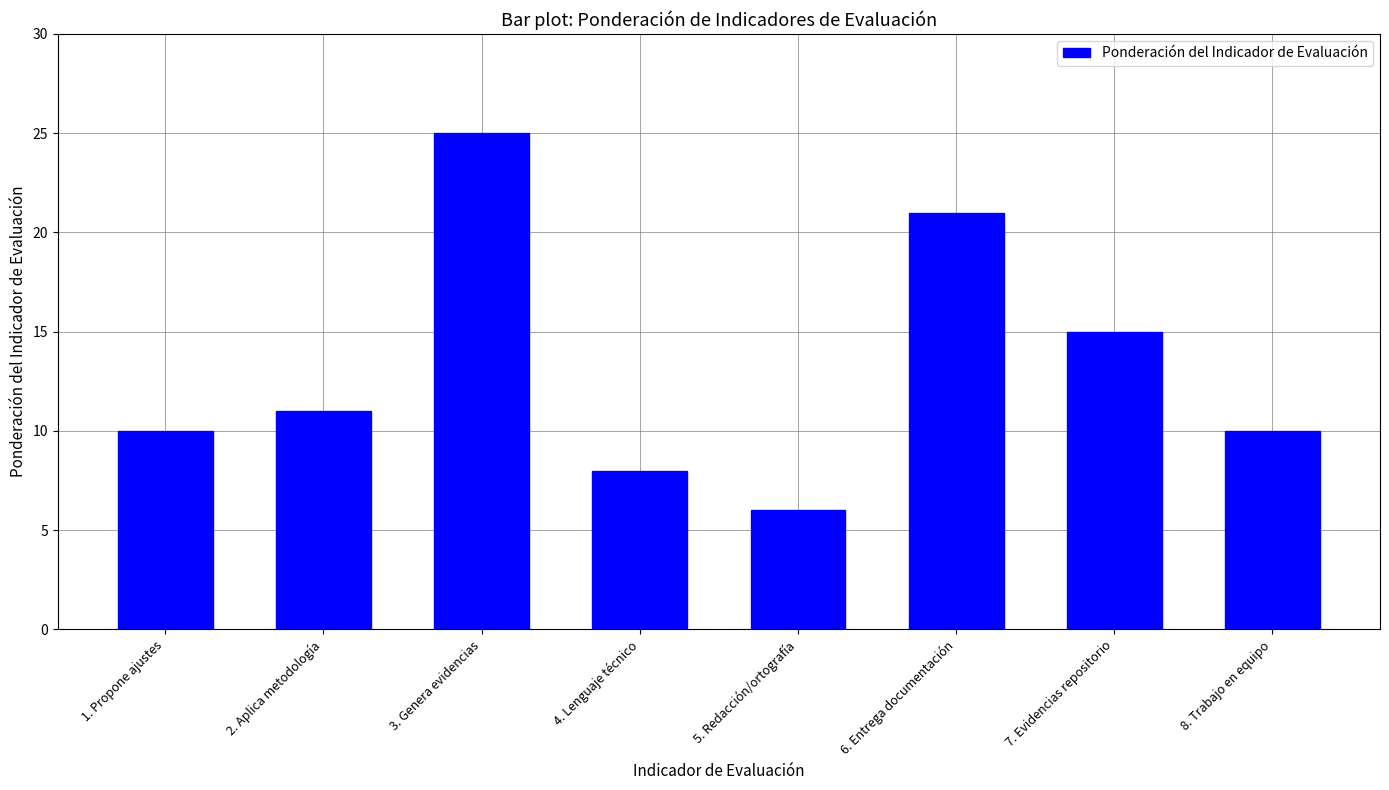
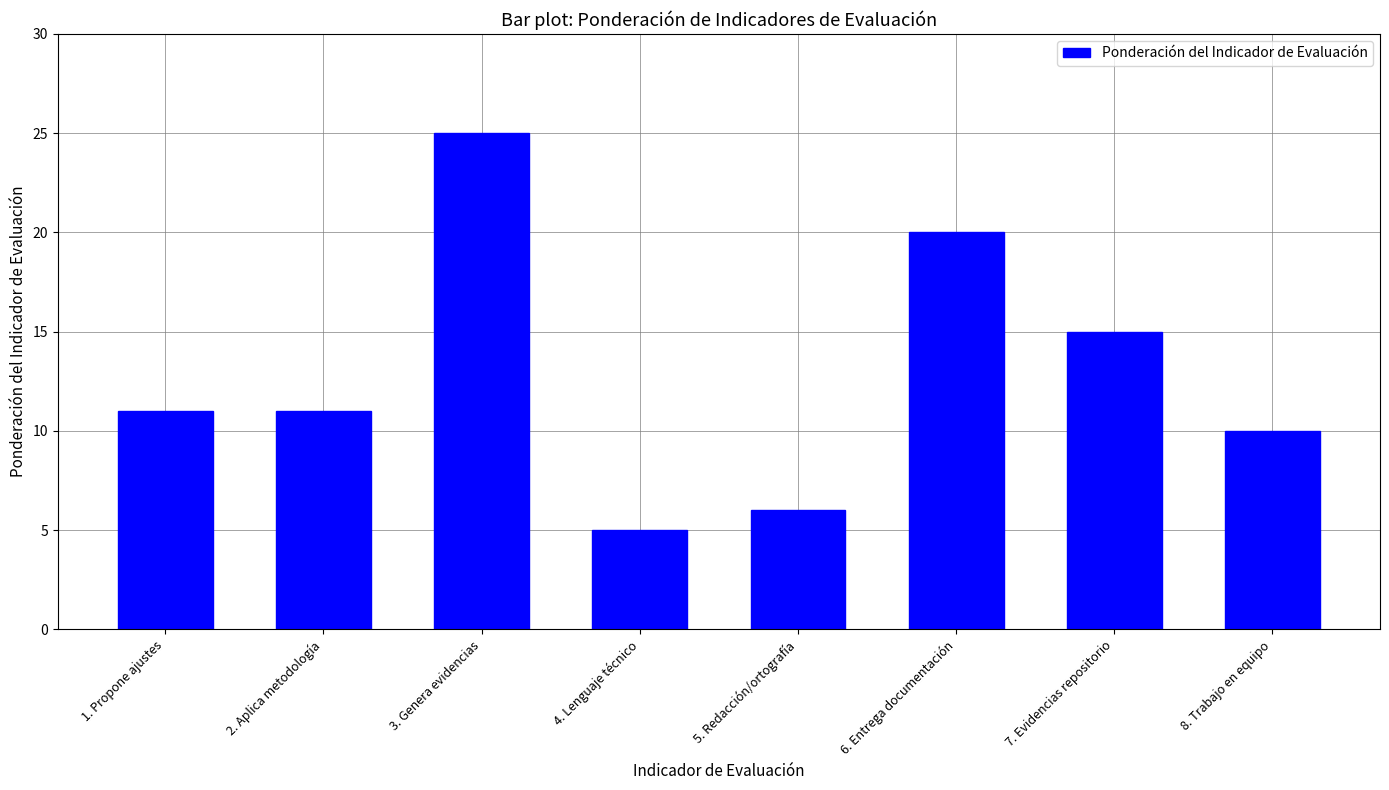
1. Propone ajustes: 10 -> 11
4. Lenguaje técnico: 8 -> 5
6. Entrega documentación: 21 -> 20
